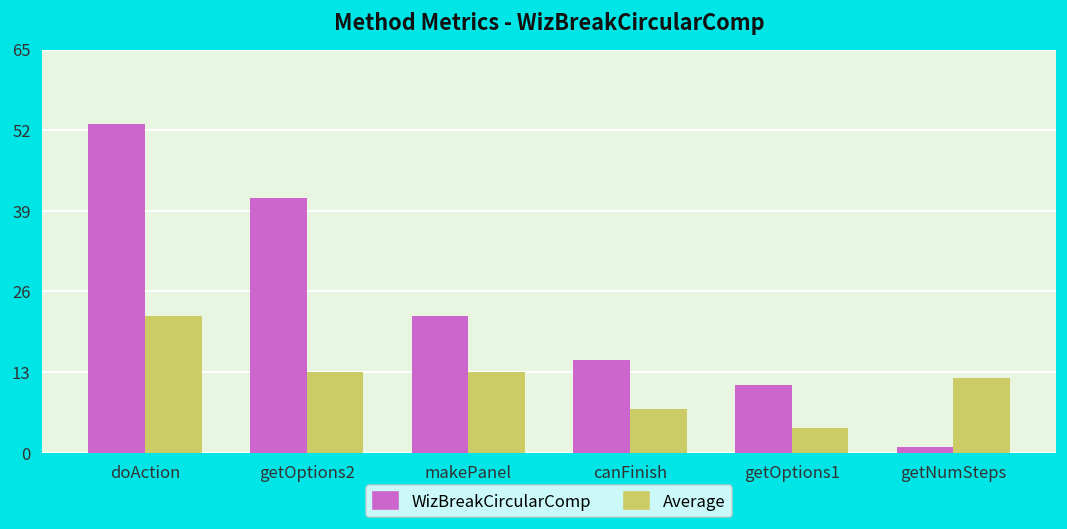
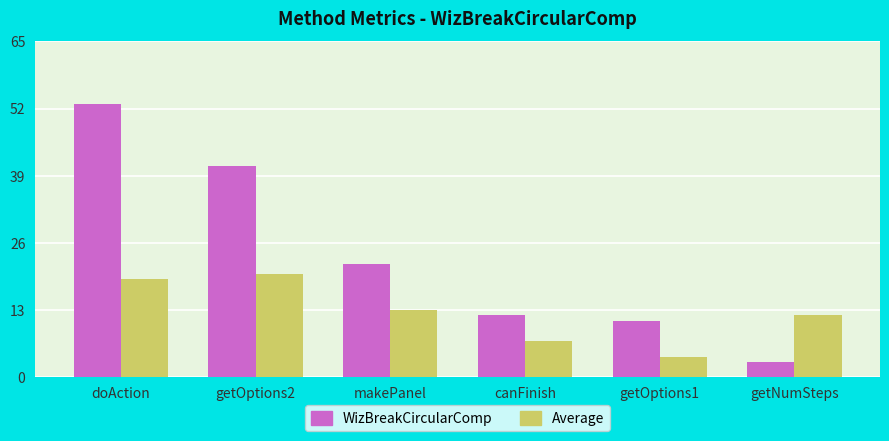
Average, doAction: 22 -> 19
Average, getOptions2: 13 -> 20
WizBreakCircularComp, canFinish: 15 -> 12
WizBreakCircularComp, getNumSteps: 1 -> 3
